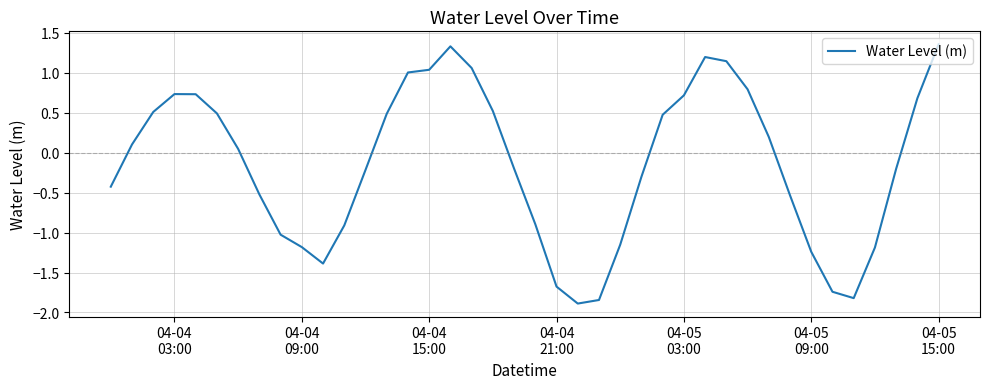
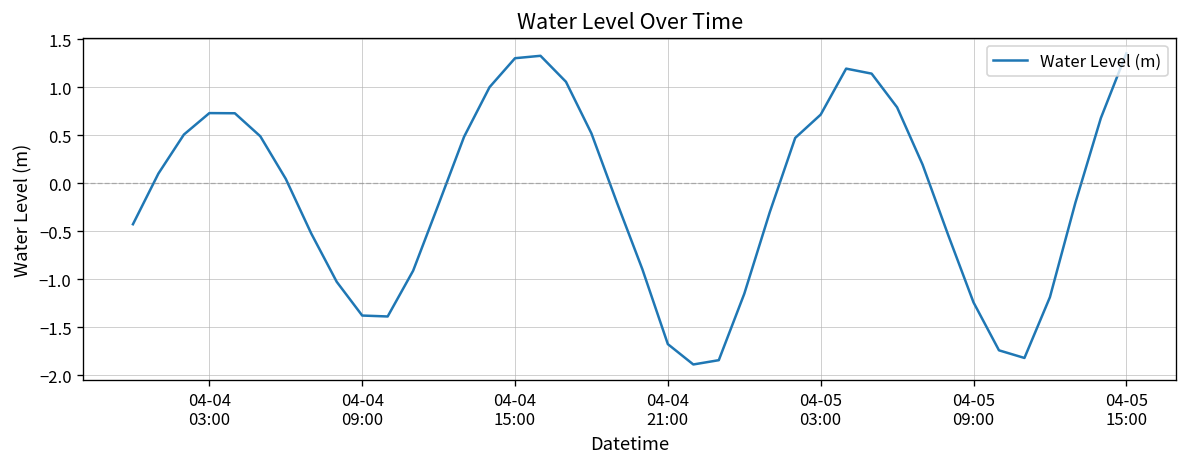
04-04 09:00: -1.2 -> -1.4
04-04 15:00: 1.0 -> 1.3
